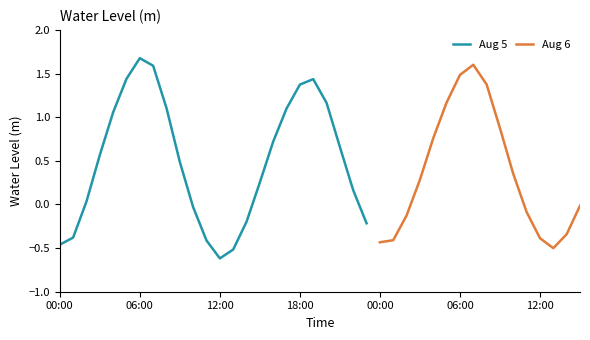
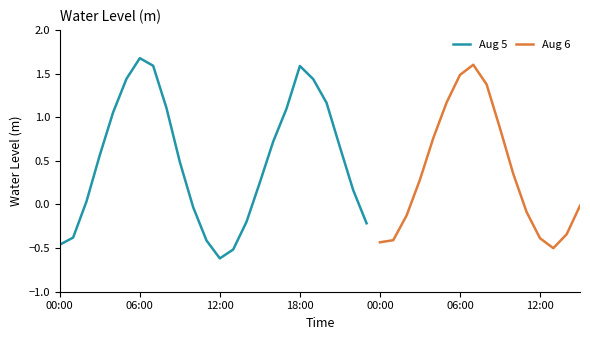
Aug 5, 18:00: 1.4 -> 1.6
